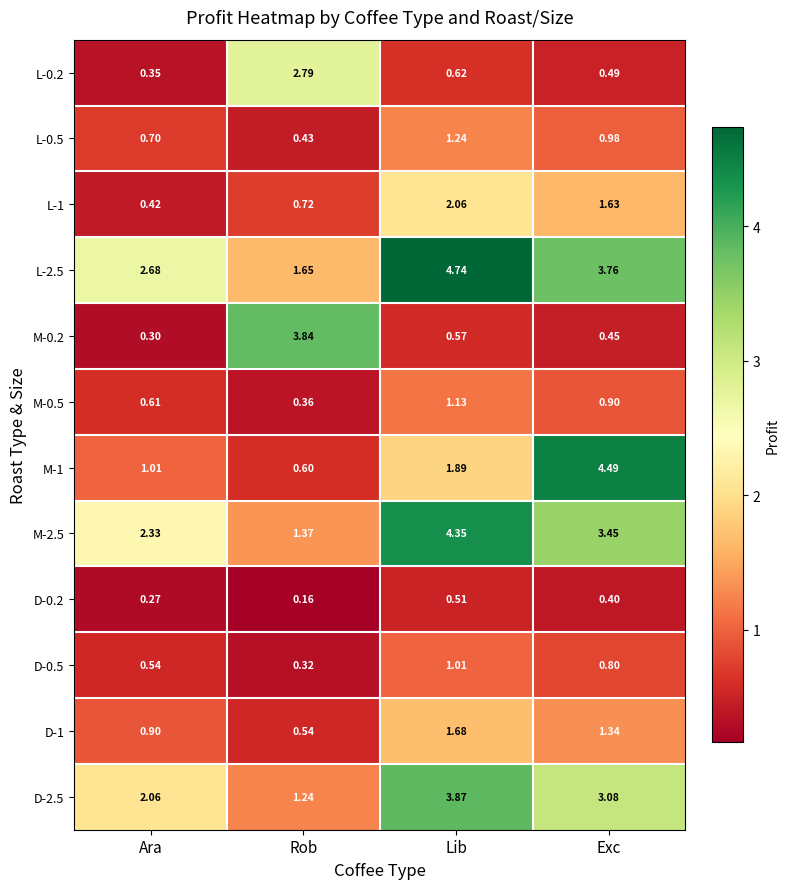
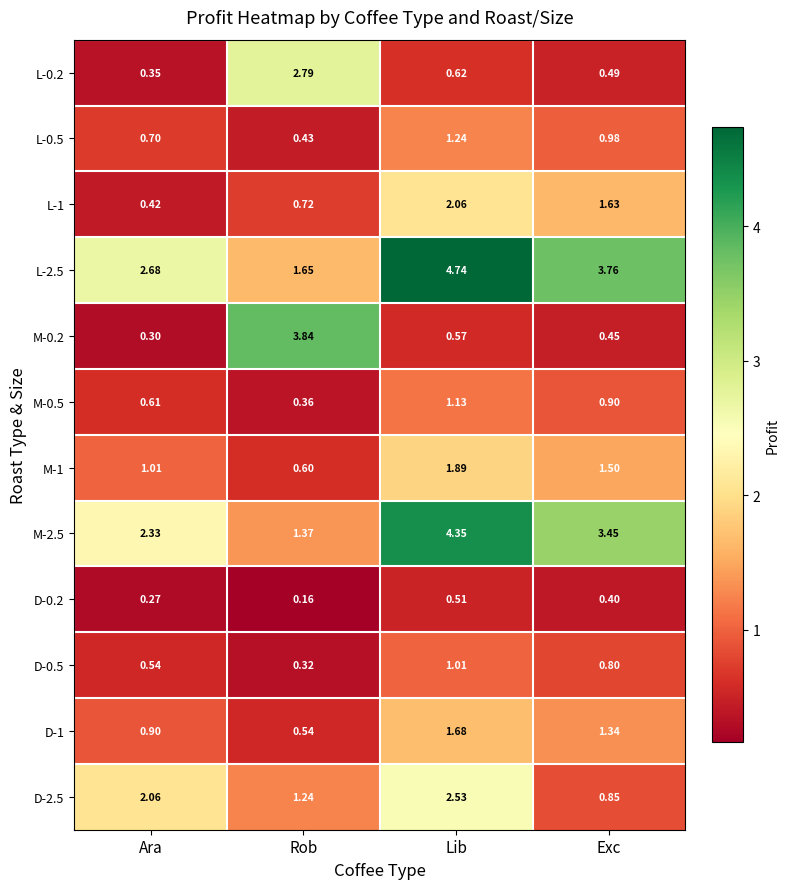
M-1, Exc: 4.49 -> 1.50
D-2.5, Lib: 3.87 -> 2.53
D-2.5, Exc: 3.08 -> 0.85
